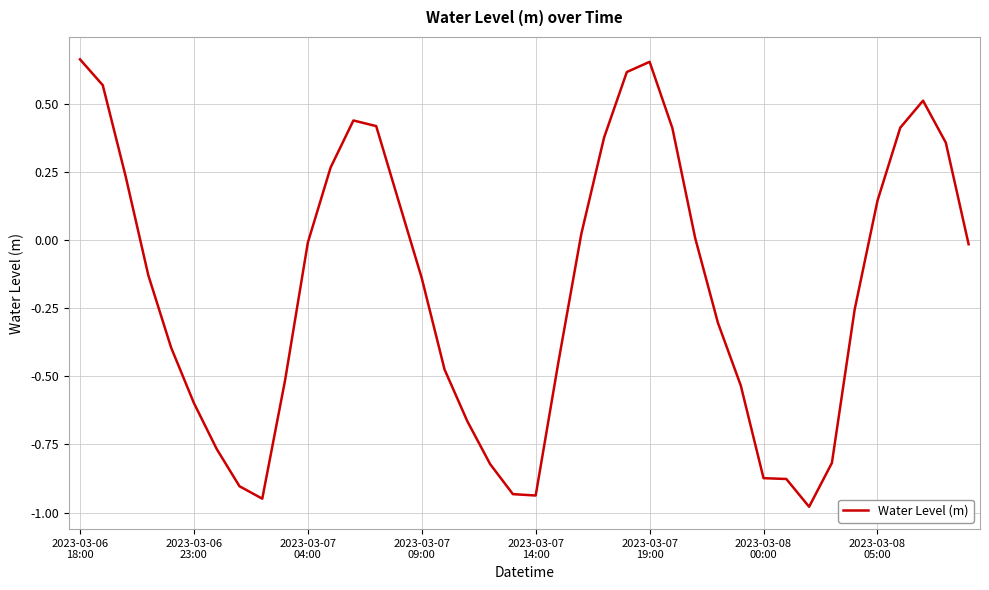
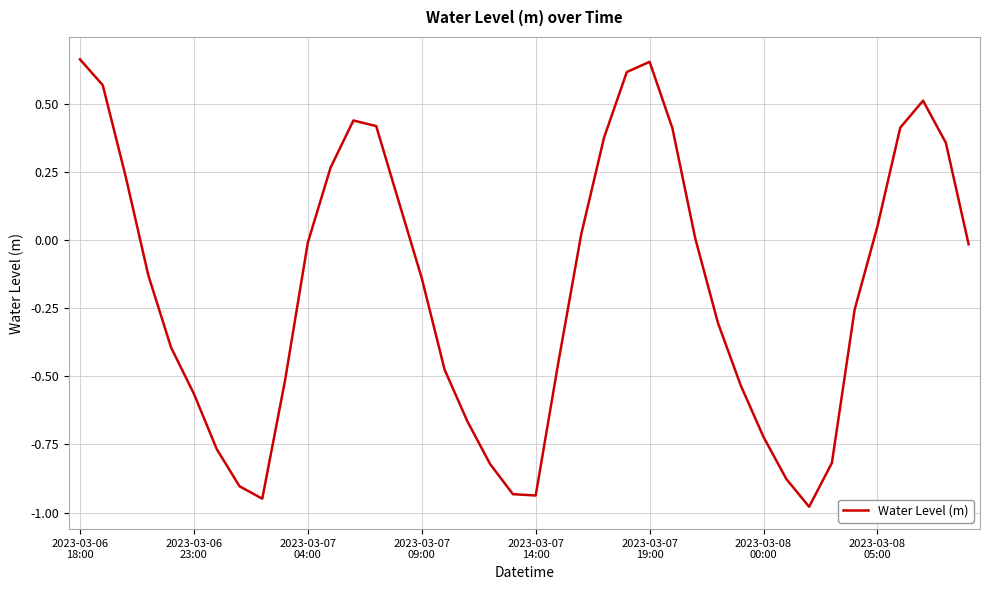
2023-03-06 23:00: -0.60 -> -0.56
2023-03-08 00:00: -0.87 -> -0.72
2023-03-08 05:00: 0.15 -> 0.05
